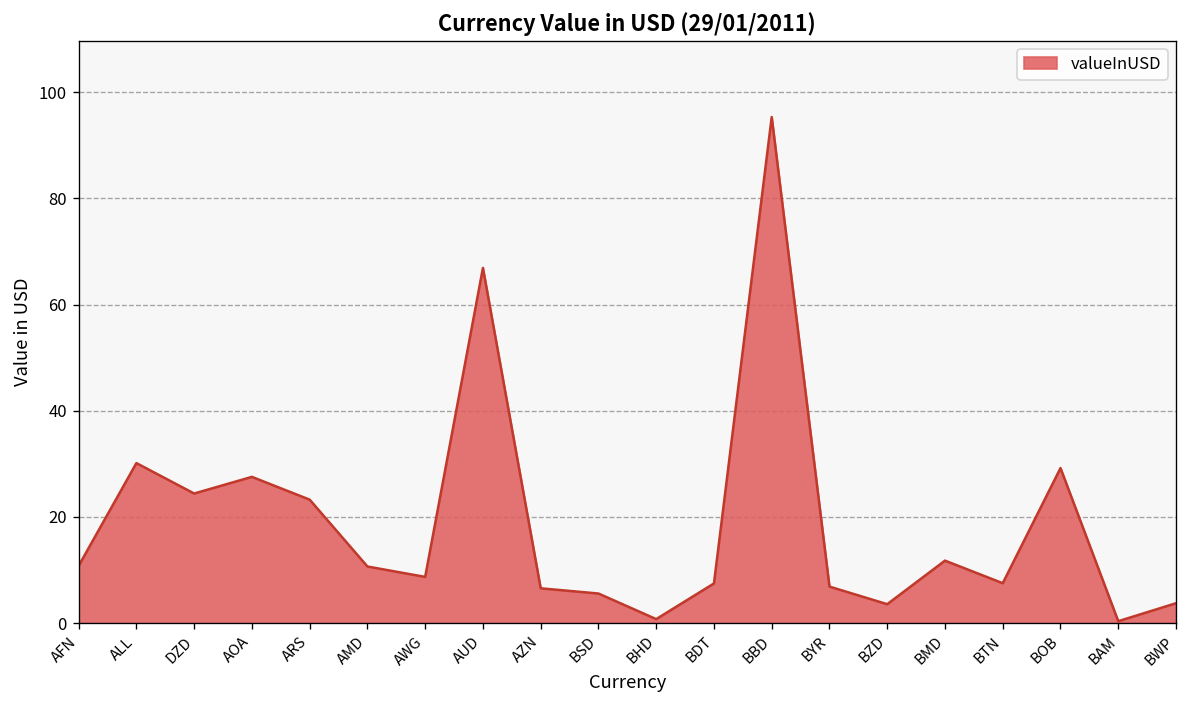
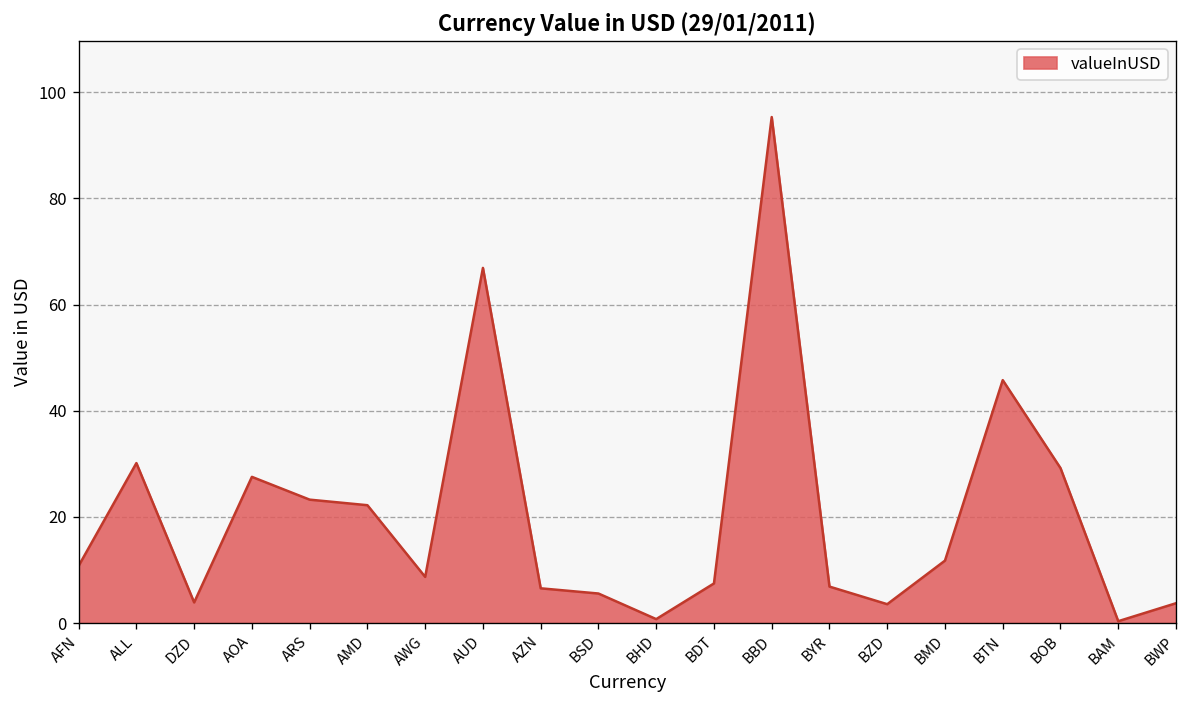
DZD: 24 -> 4
AMD: 11 -> 22
BTN: 8 -> 46
